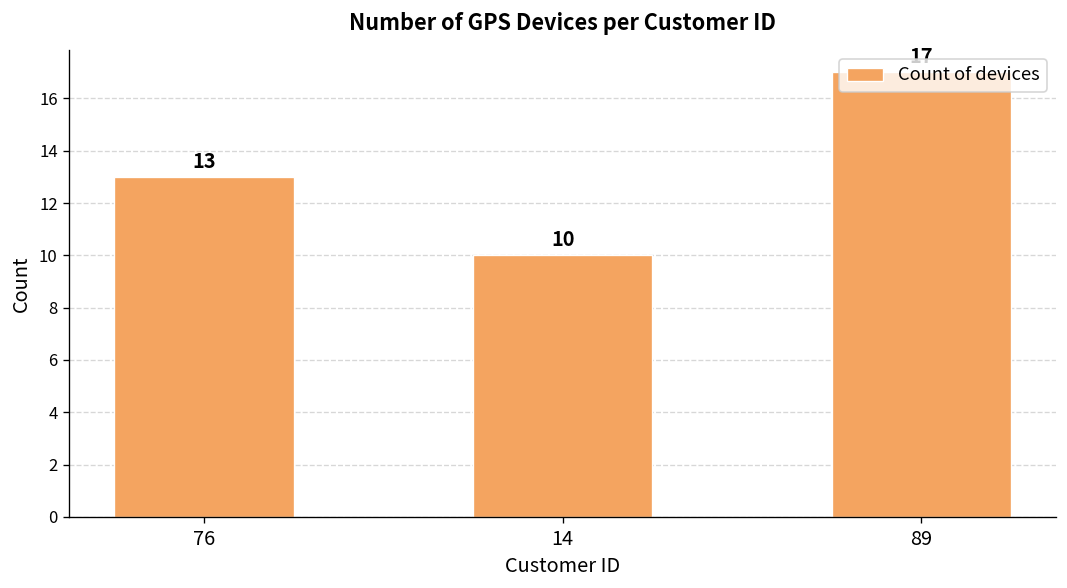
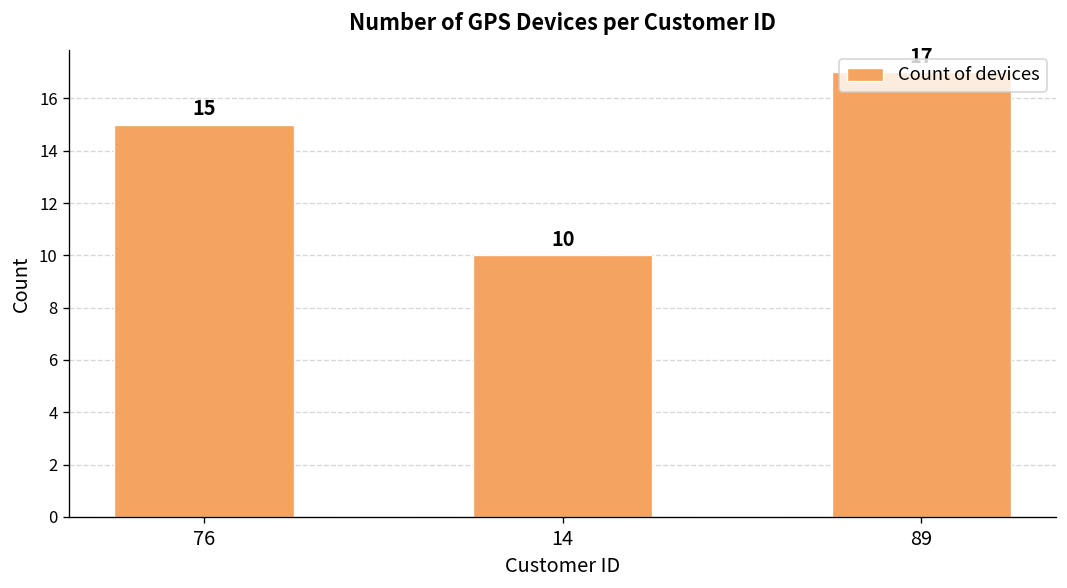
76: 13 -> 15
